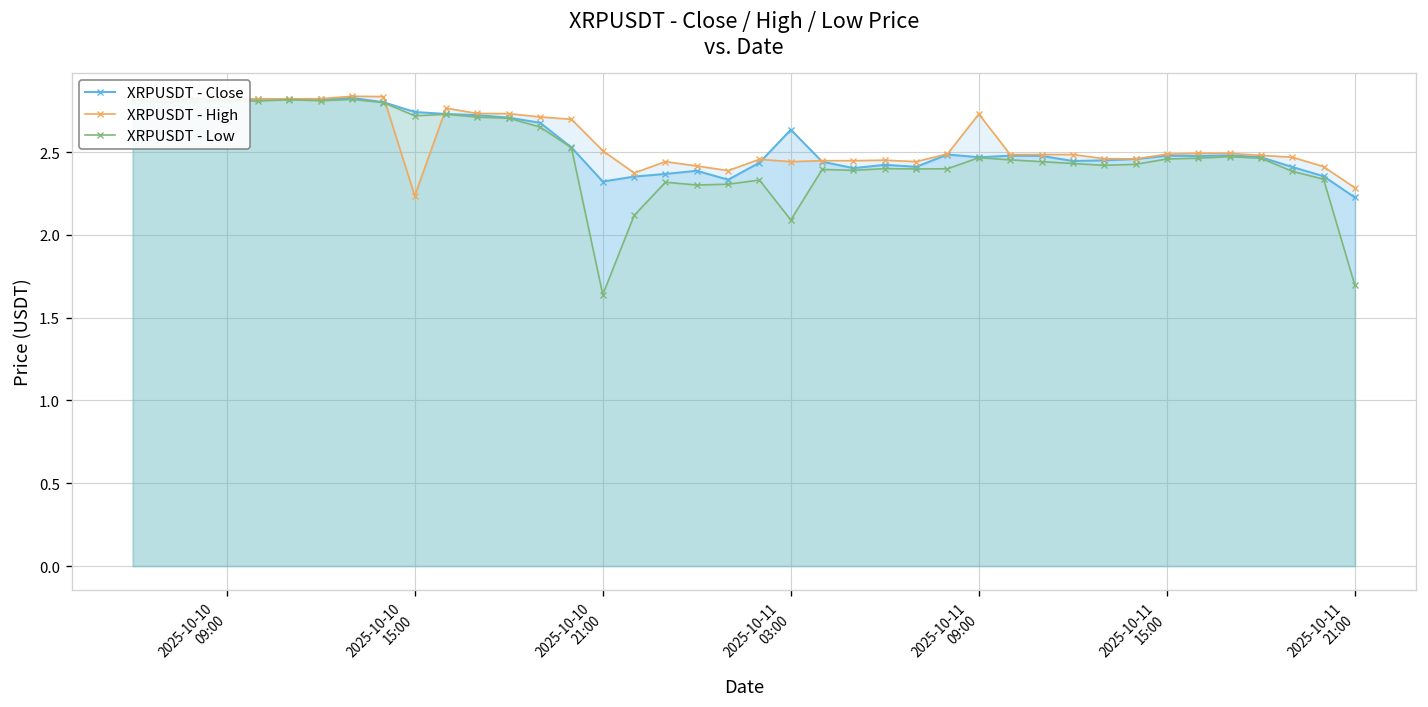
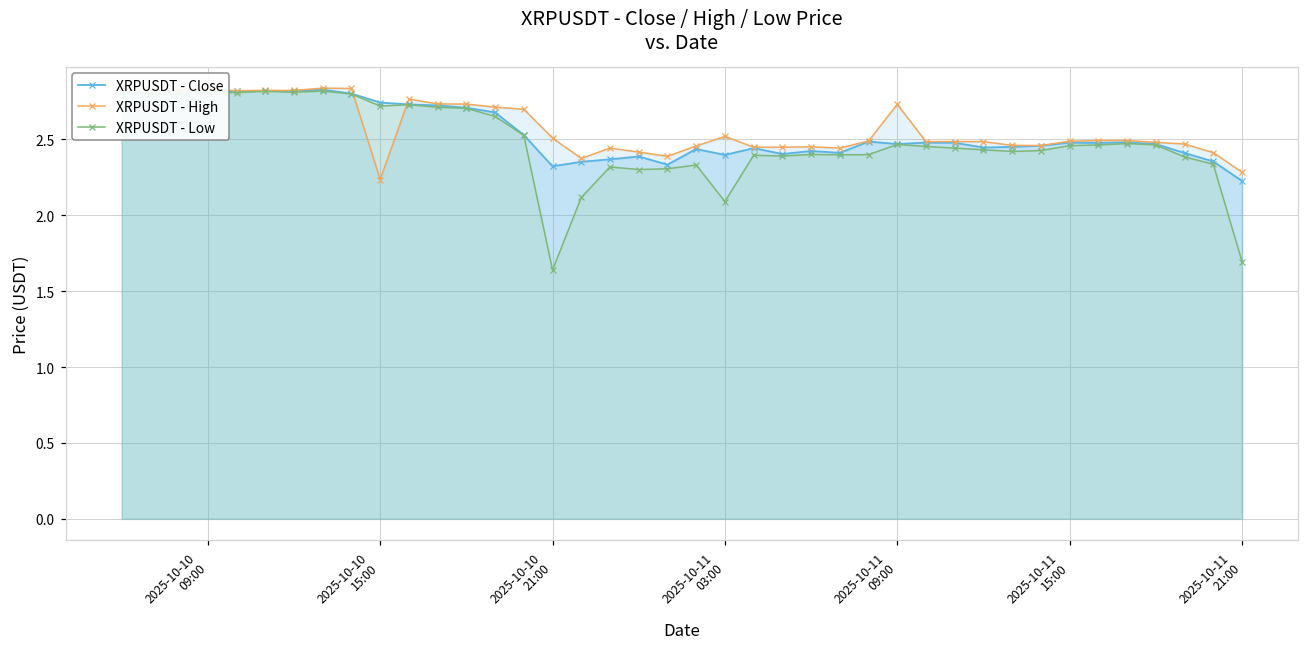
XRPUSDT - Close, 2025-10-11 03:00: 2.64 -> 2.40
XRPUSDT - High, 2025-10-11 03:00: 2.44 -> 2.52
